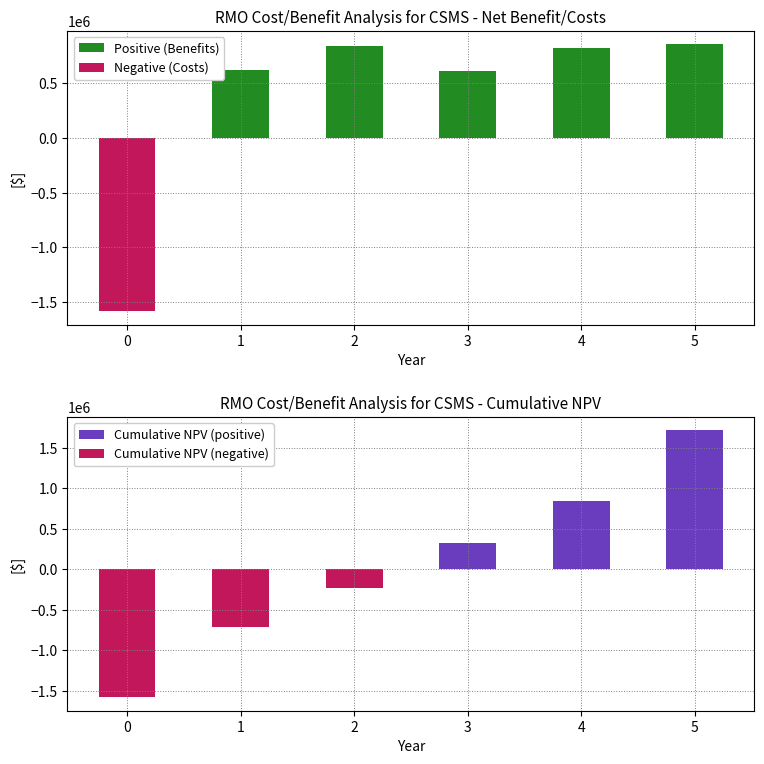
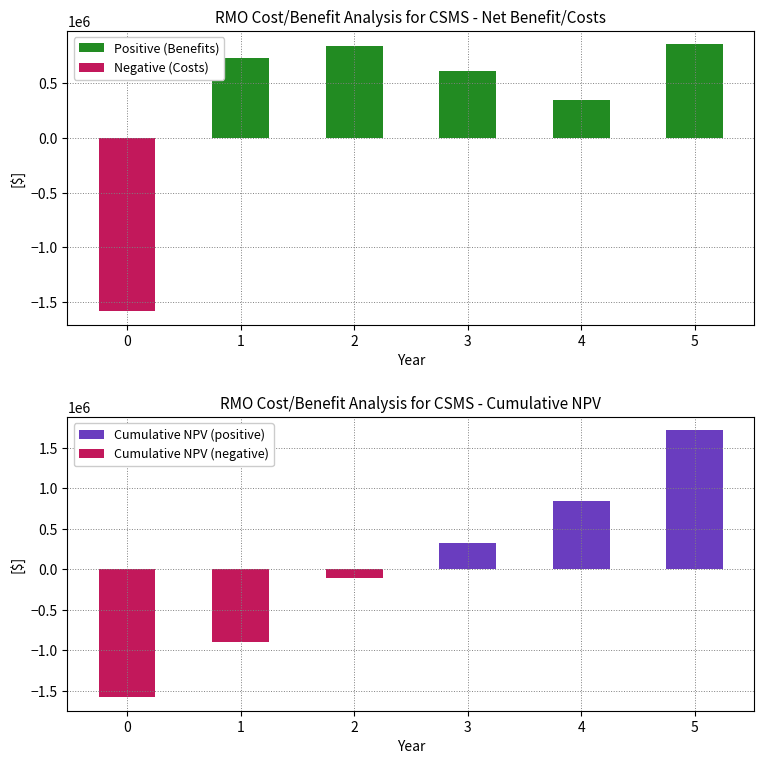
RMO Cost/Benefit Analysis for CSMS - Net Benefit/Costs, Positive (Benefits), 1: 610000 -> 730000
RMO Cost/Benefit Analysis for CSMS - Net Benefit/Costs, Positive (Benefits), 4: 820000 -> 350000
RMO Cost/Benefit Analysis for CSMS - Cumulative NPV, Cumulative NPV (negative), 1: -700000 -> -900000
RMO Cost/Benefit Analysis for CSMS - Cumulative NPV, Cumulative NPV (negative), 2: -200000 -> -100000
